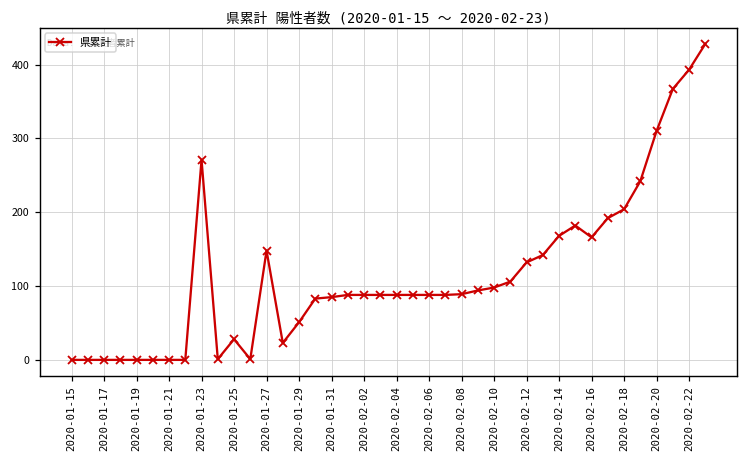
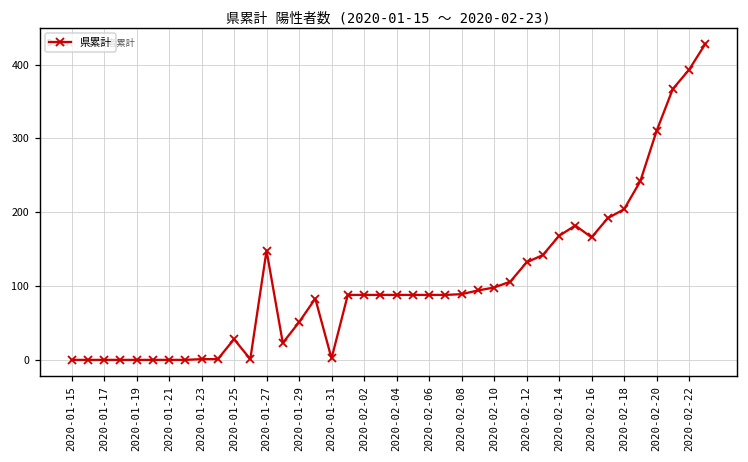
2020-01-23: 270 -> 0
2020-01-31: 90 -> 0
